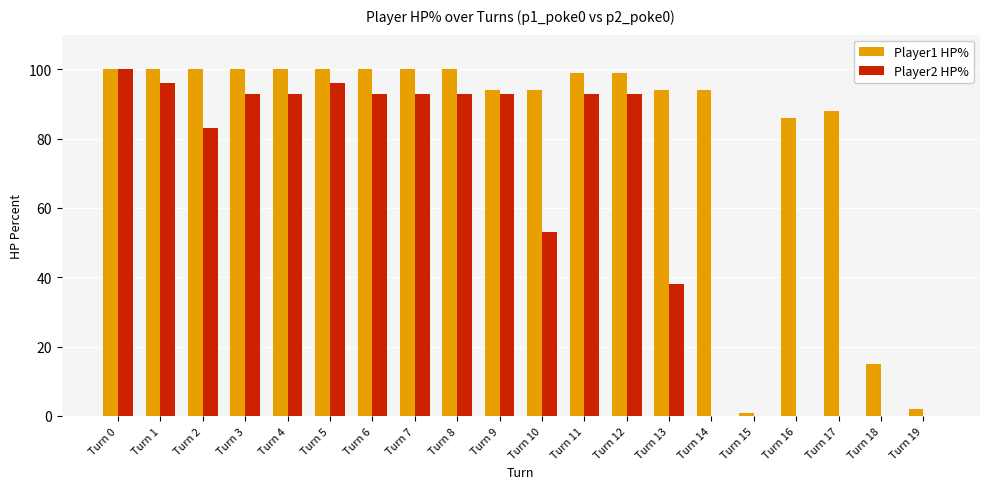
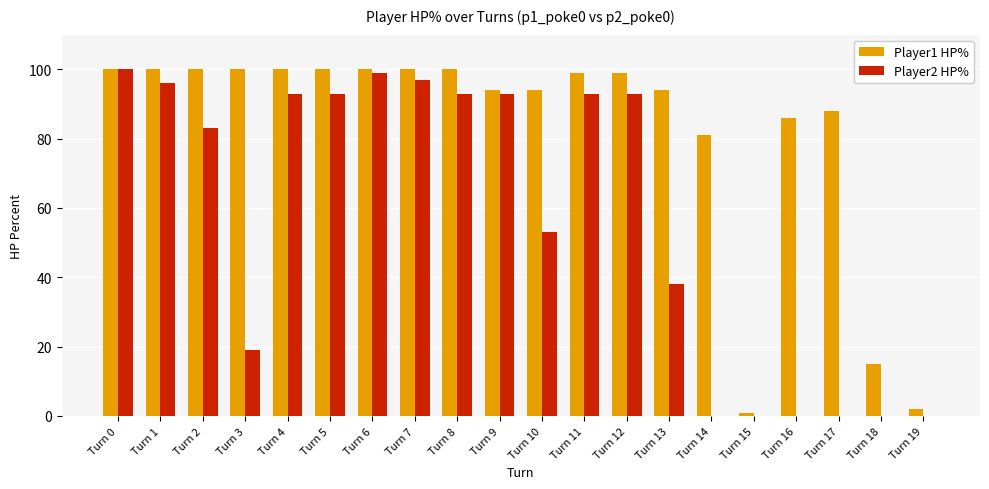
Player2 HP%, Turn 3: 93 -> 19
Player2 HP%, Turn 5: 96 -> 93
Player2 HP%, Turn 6: 93 -> 99
Player2 HP%, Turn 7: 93 -> 97
Player1 HP%, Turn 14: 94 -> 81
